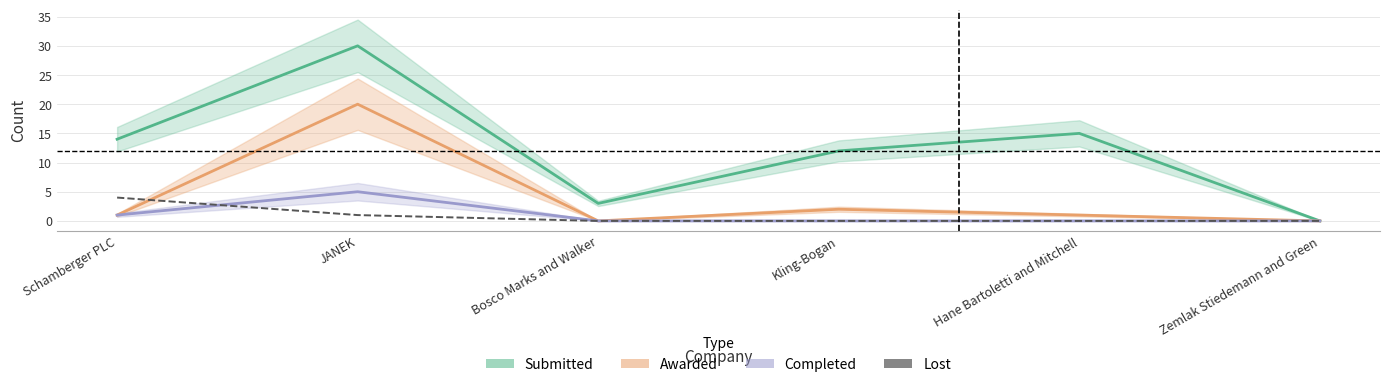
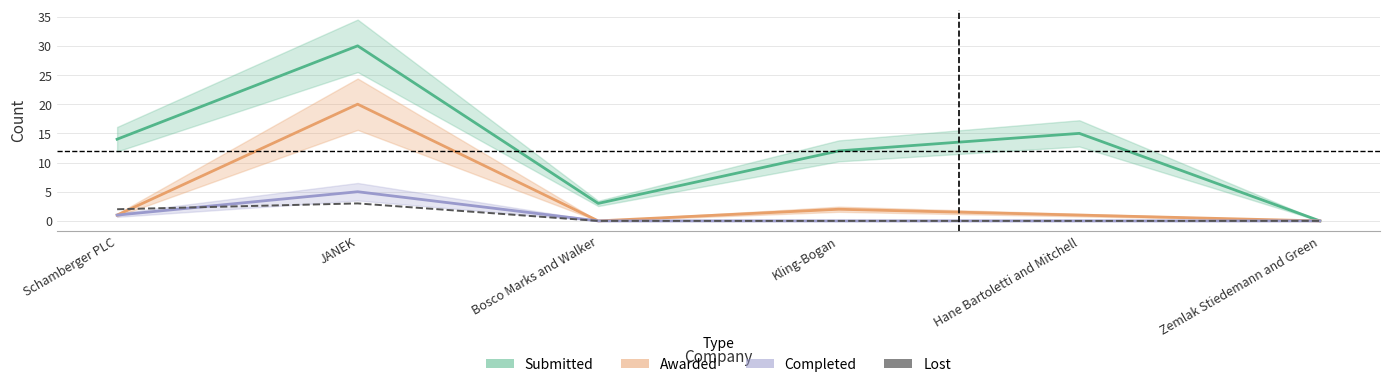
Lost, Schamberger PLC: 4 -> 2
Lost, JANEK: 1 -> 3
